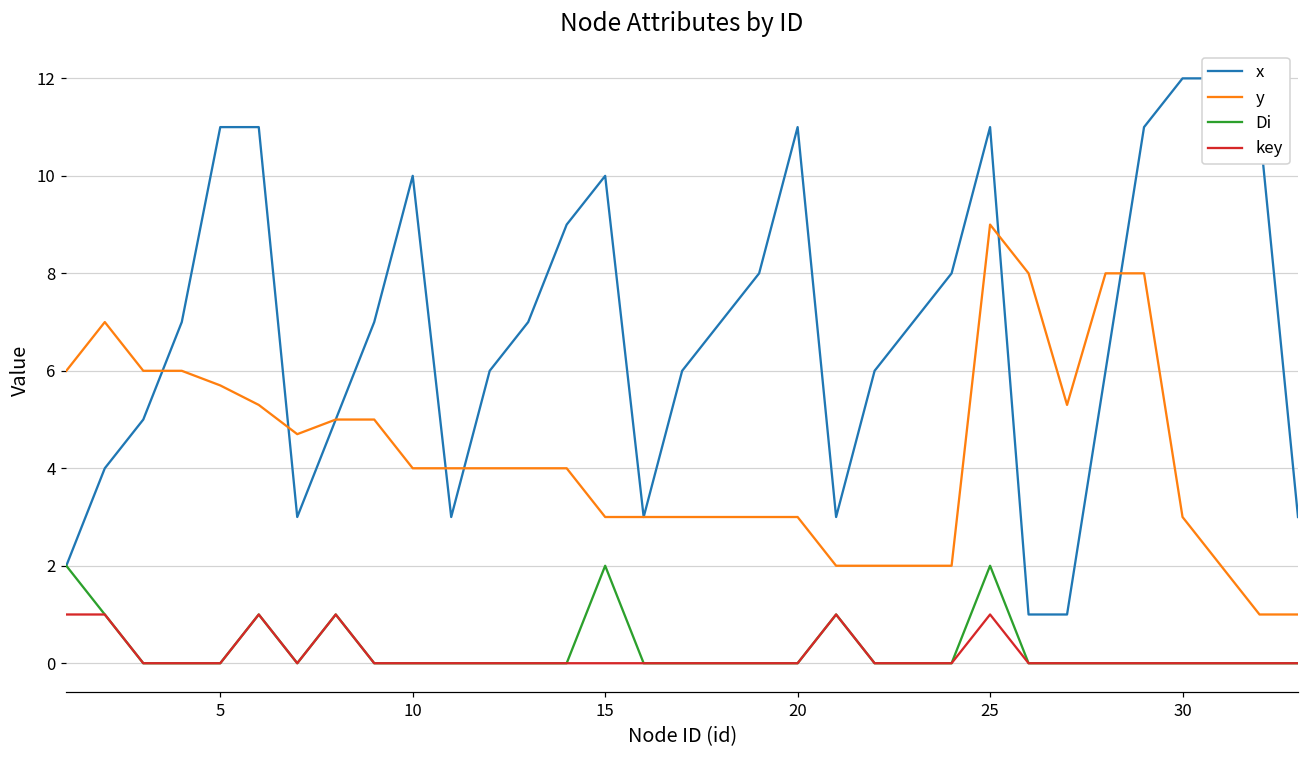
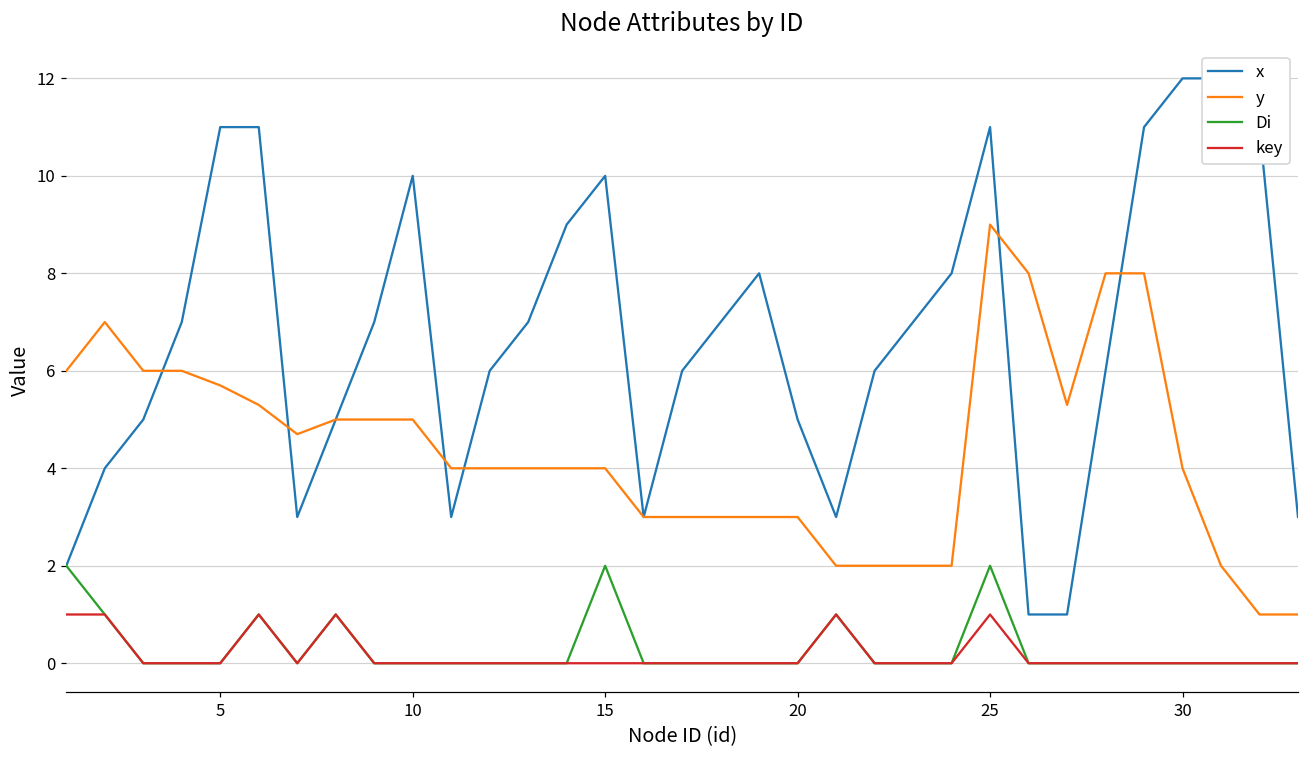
y, 10: 4 -> 5
y, 15: 3 -> 4
x, 20: 11 -> 5
y, 30: 3 -> 4
